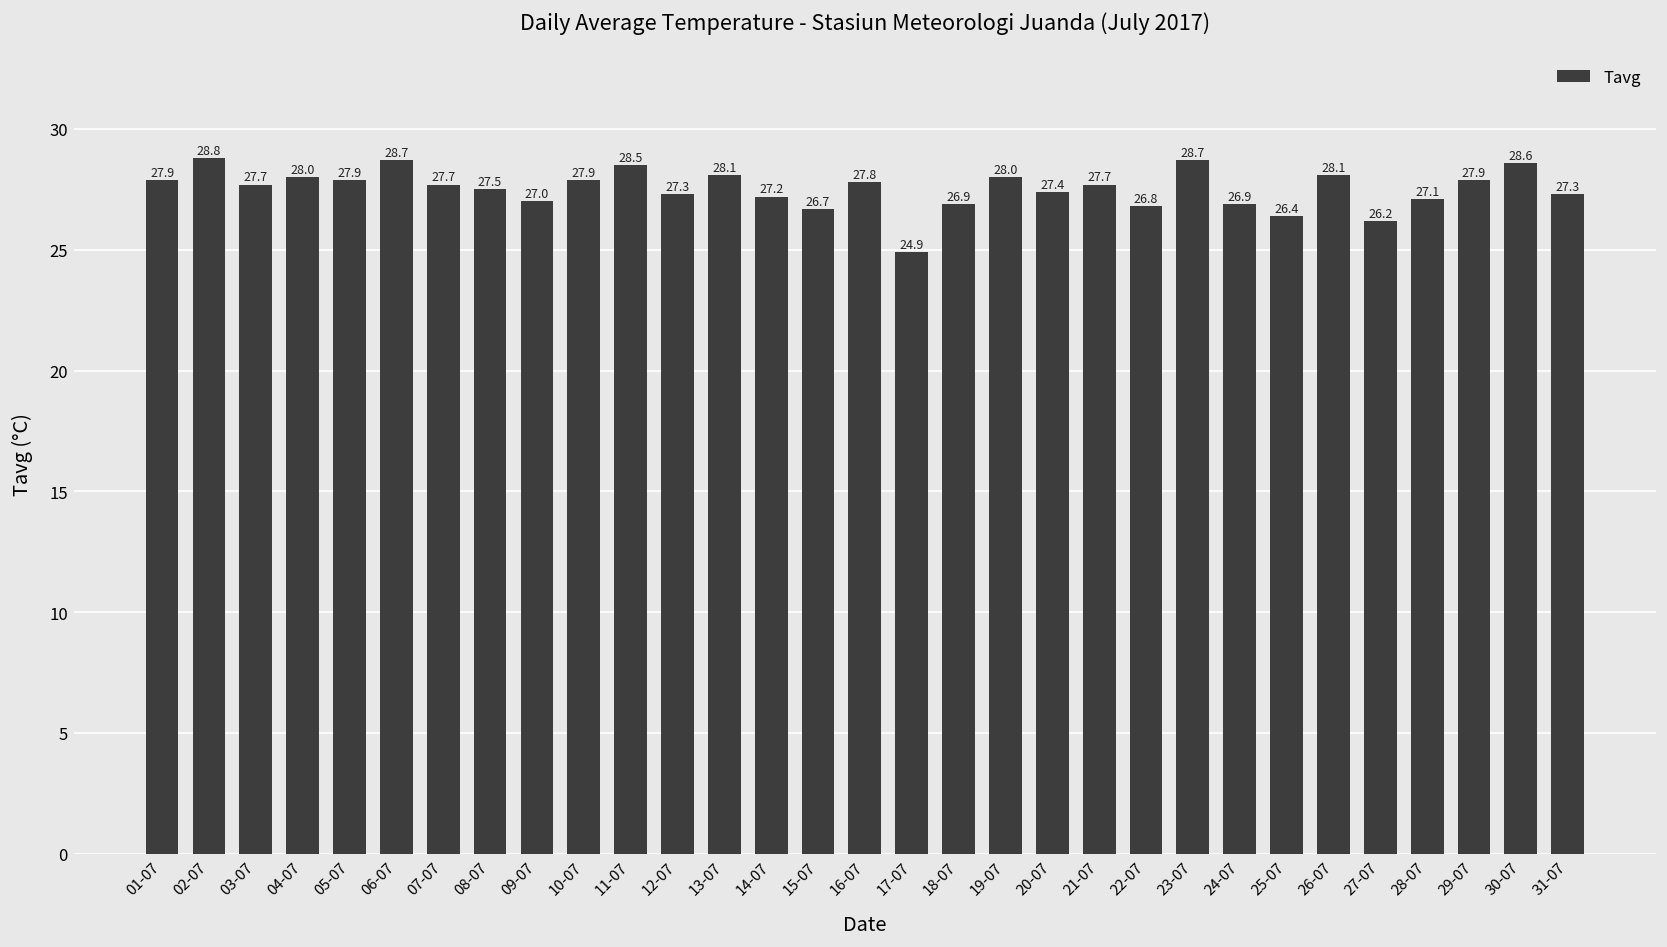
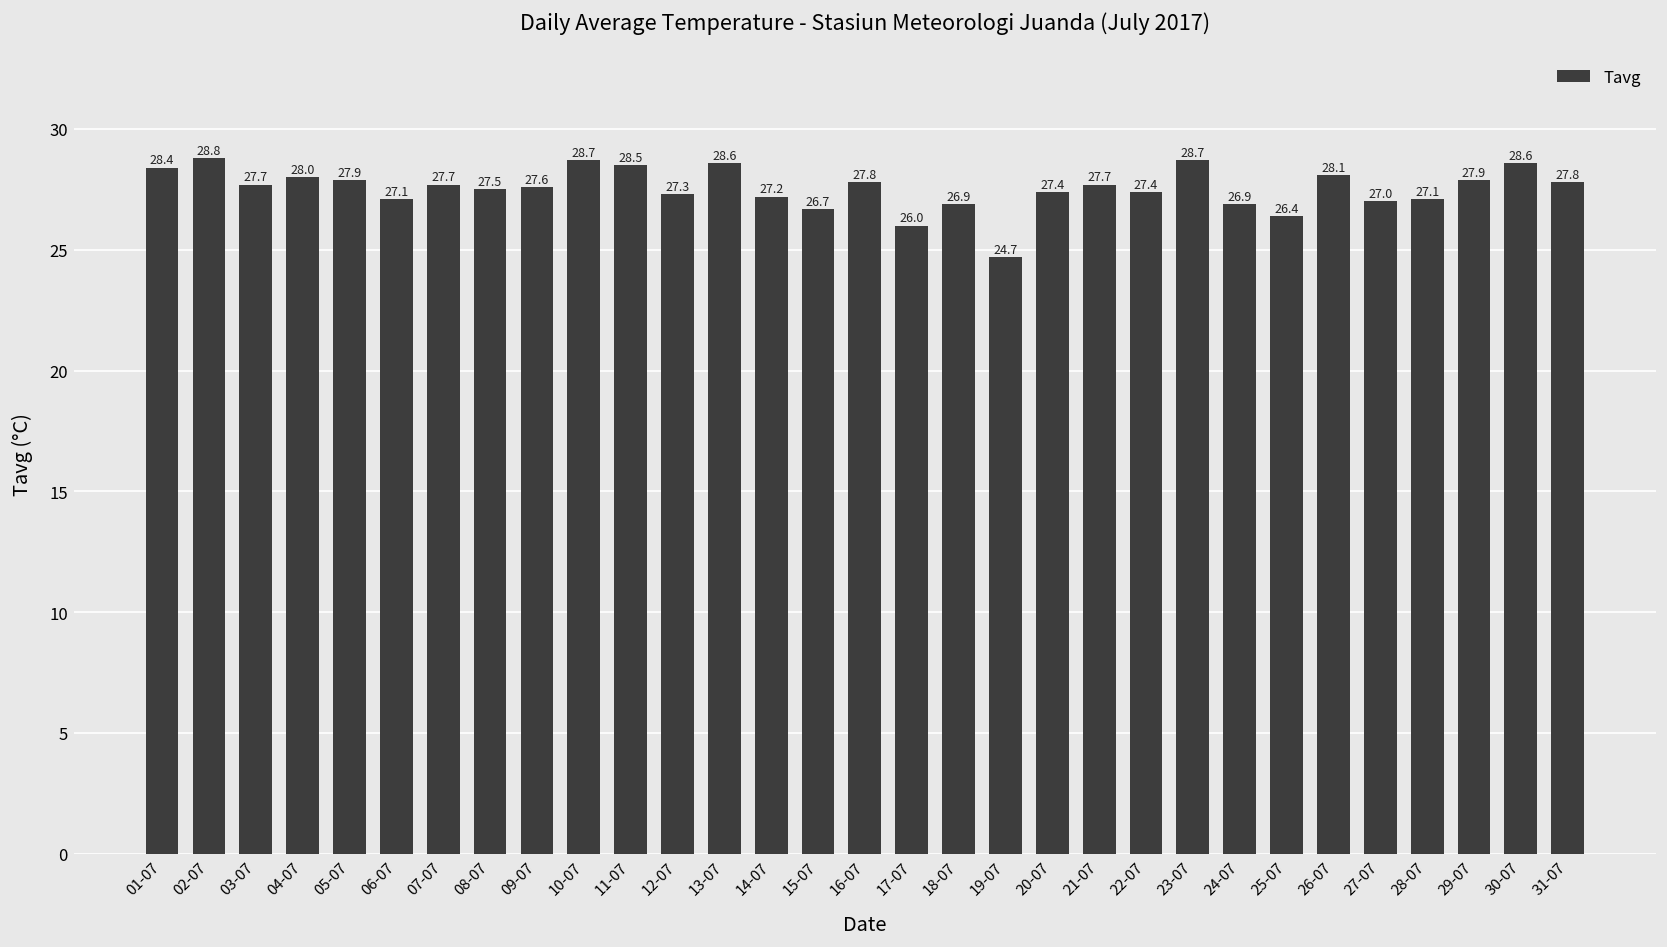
01-07: 27.9 -> 28.4
06-07: 28.7 -> 27.1
09-07: 27.0 -> 27.6
10-07: 27.9 -> 28.7
13-07: 28.1 -> 28.6
17-07: 24.9 -> 26.0
19-07: 28.0 -> 24.7
22-07: 26.8 -> 27.4
27-07: 26.2 -> 27.0
31-07: 27.3 -> 27.8
